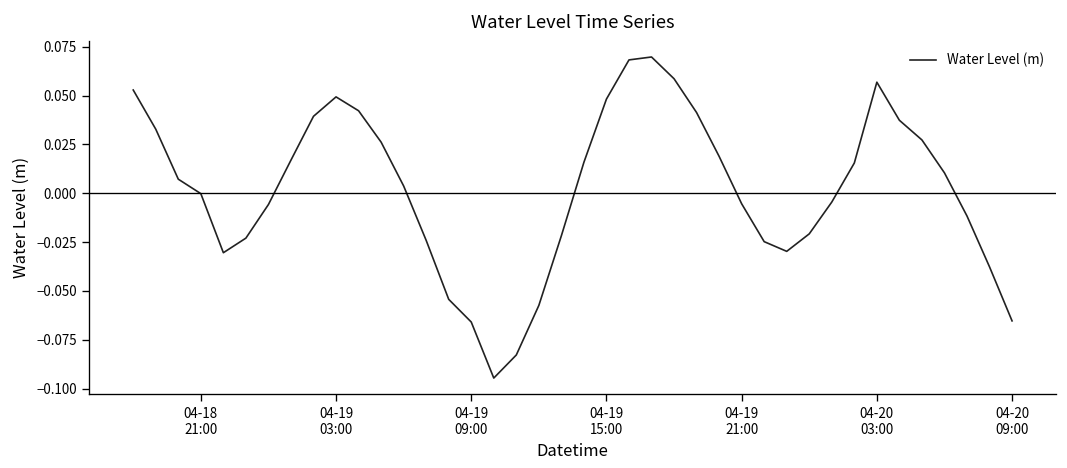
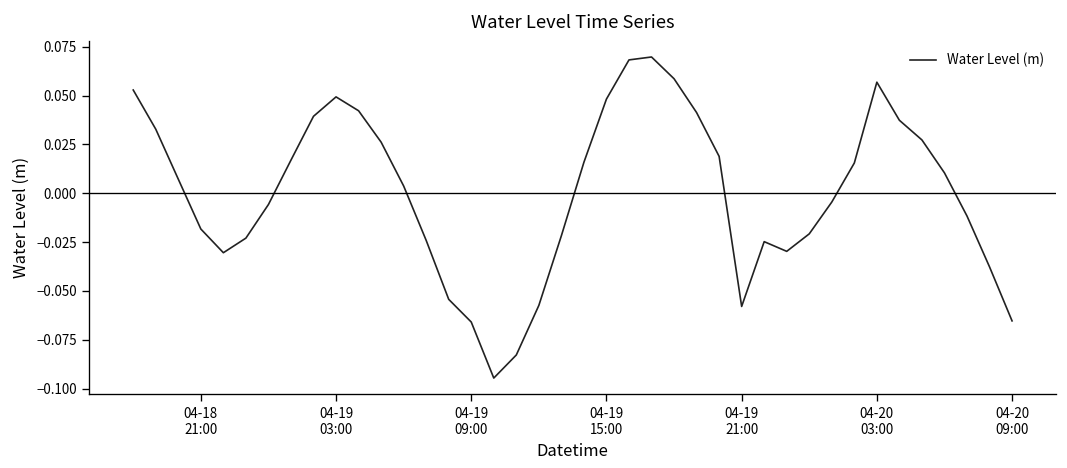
04-18 21:00: 0.000 -> -0.018
04-19 21:00: -0.005 -> -0.058
